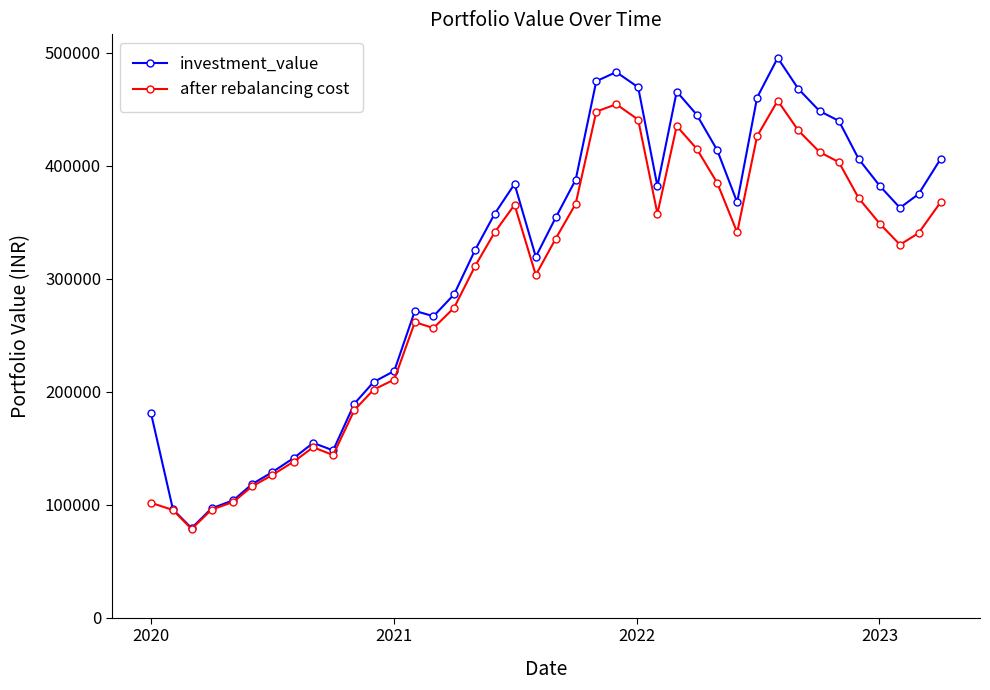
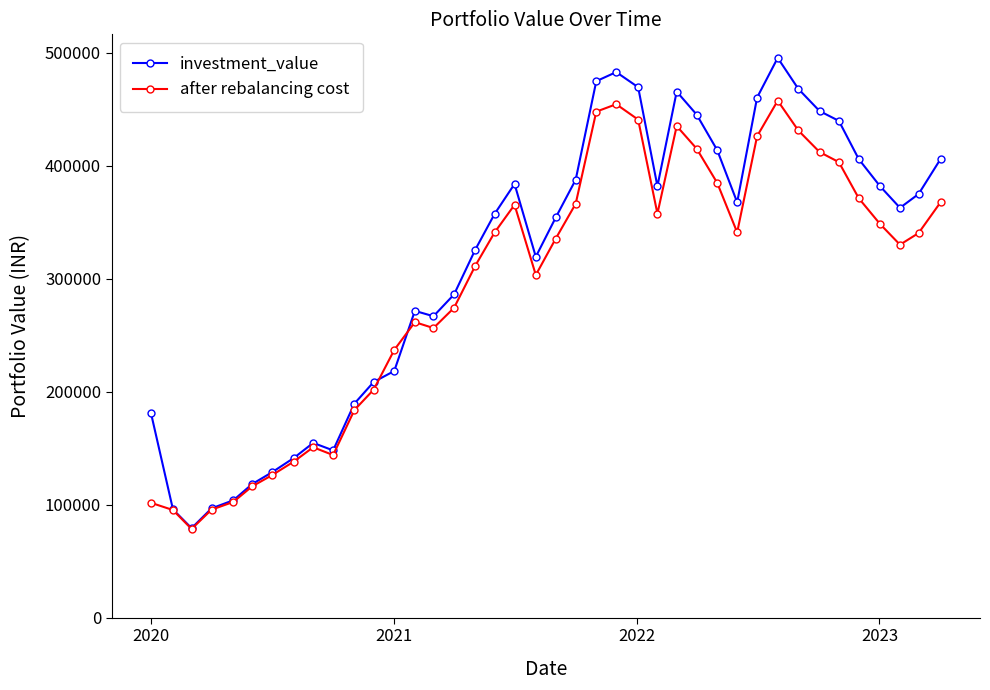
after rebalancing cost, 2021: 211000 -> 237000
